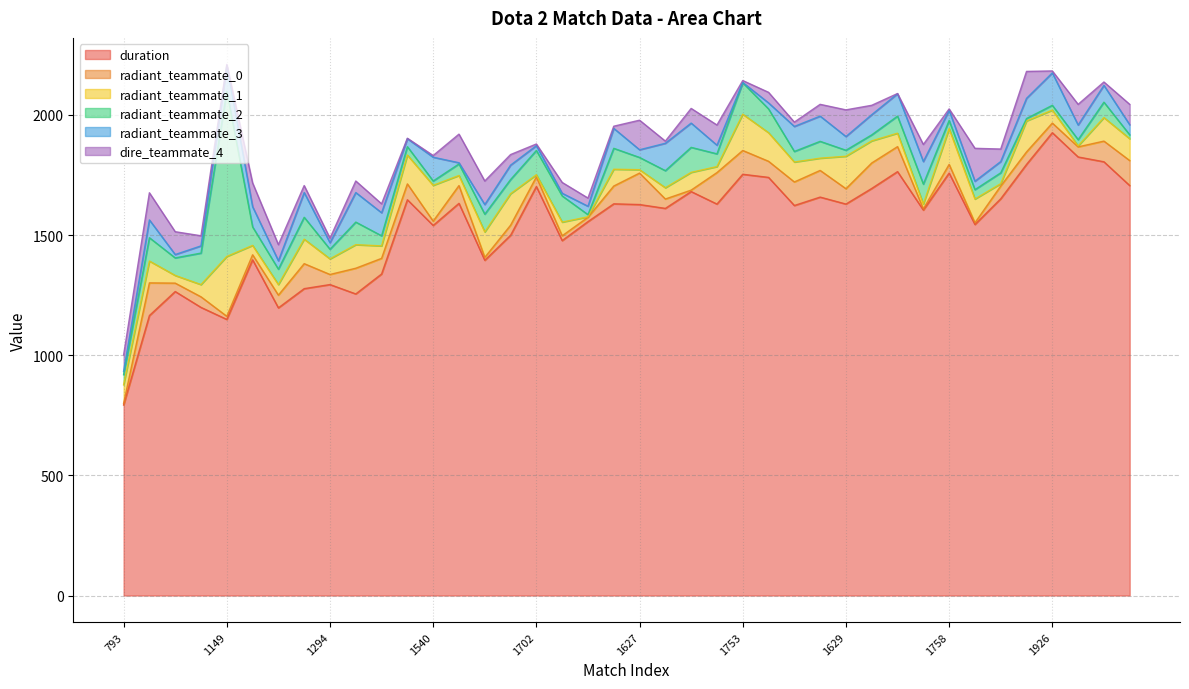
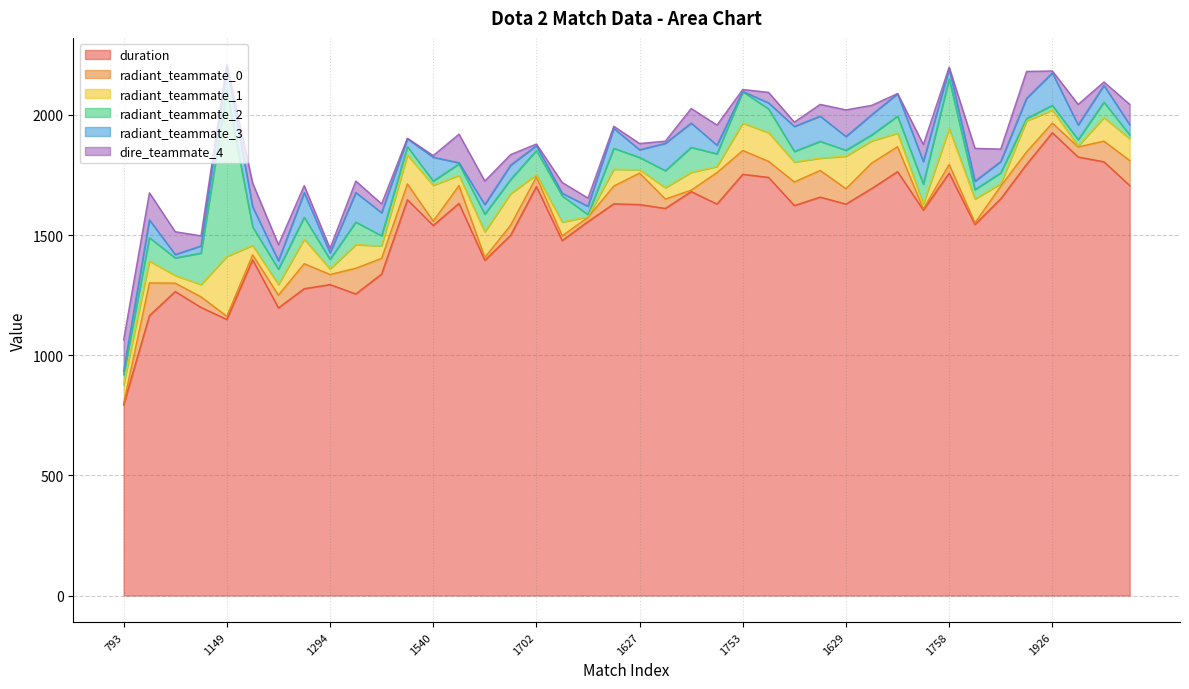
dire_teammate_4, 793: 70 -> 130
radiant_teammate_1, 1294: 70 -> 20
dire_teammate_4, 1627: 120 -> 30
radiant_teammate_1, 1753: 150 -> 110
radiant_teammate_2, 1758: 30 -> 210
